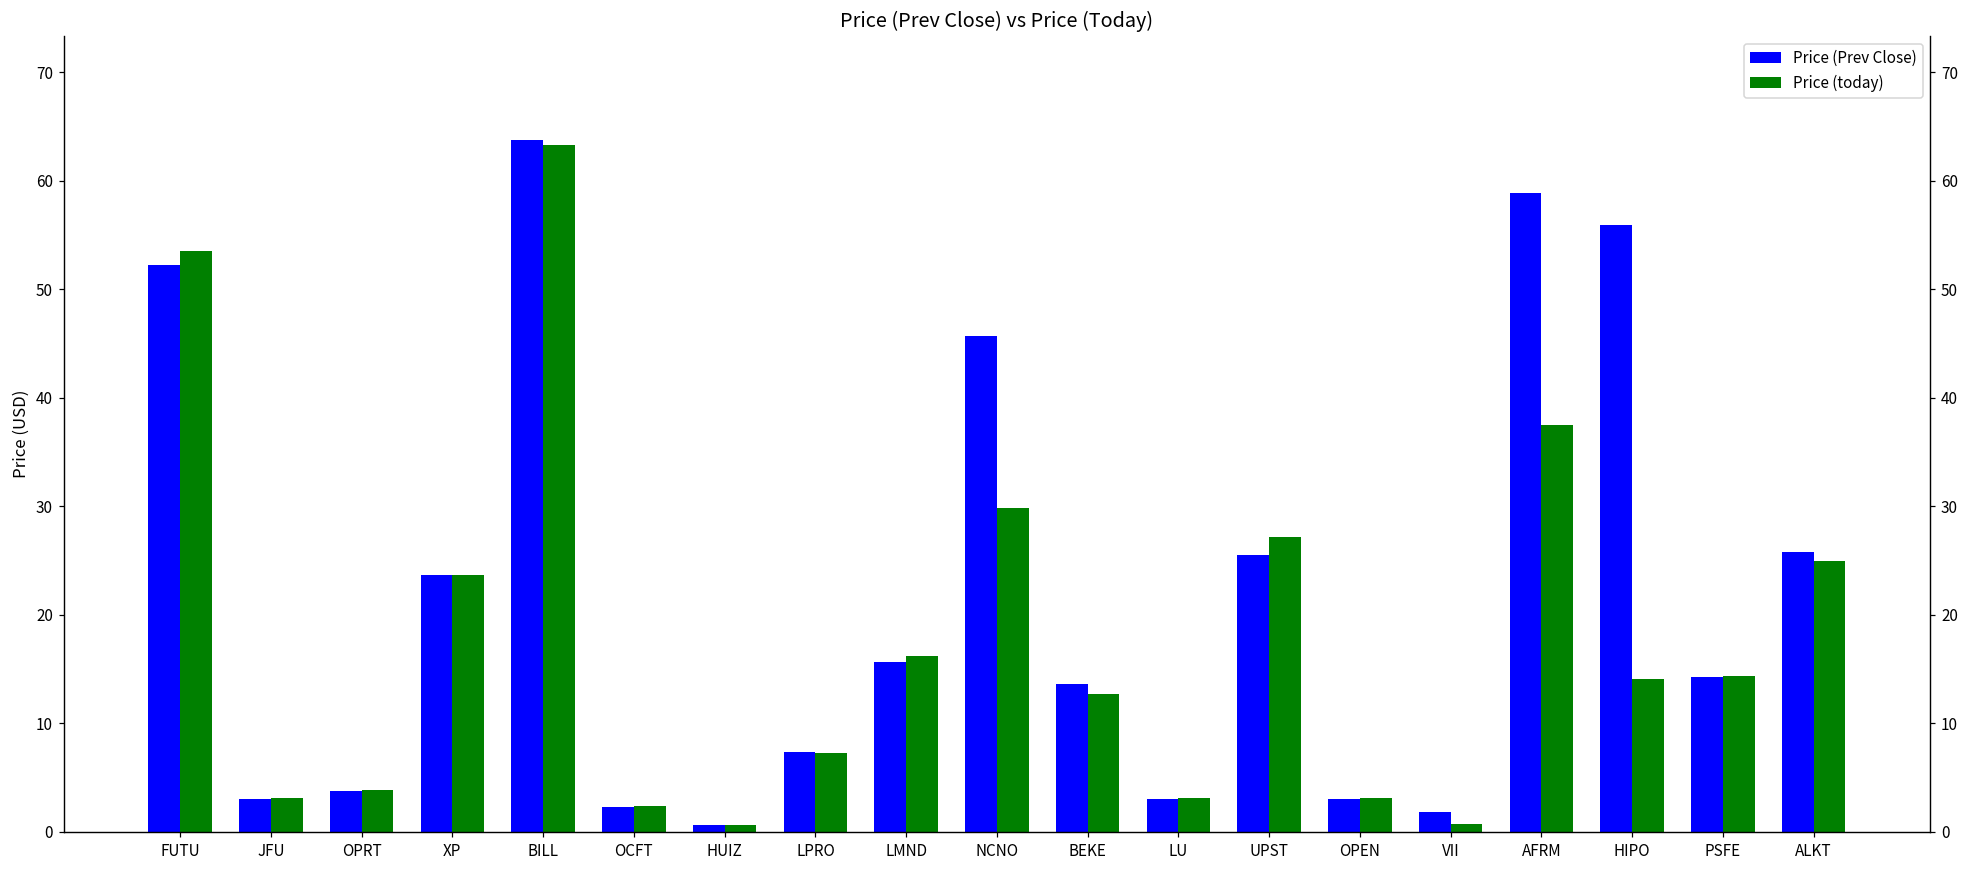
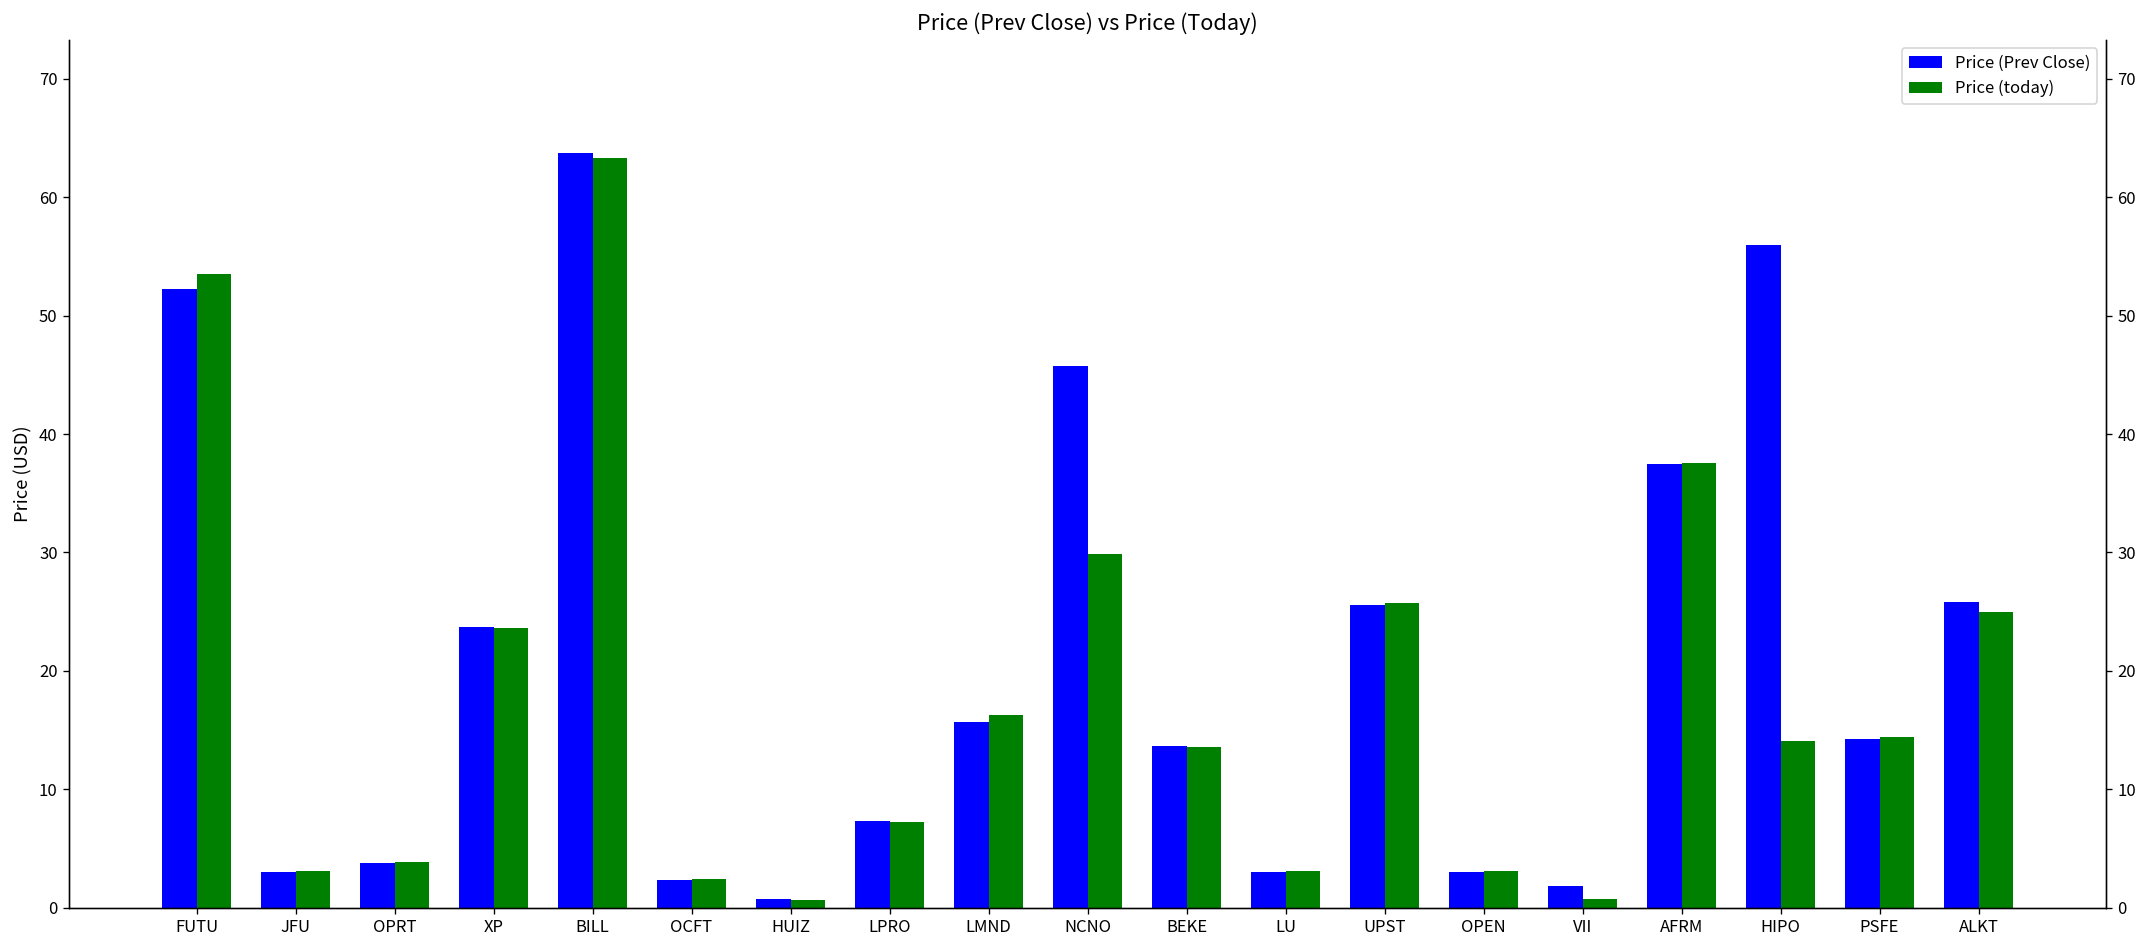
Price (today), BEKE: 13 -> 14
Price (today), UPST: 27 -> 26
Price (Prev Close), AFRM: 59 -> 38
